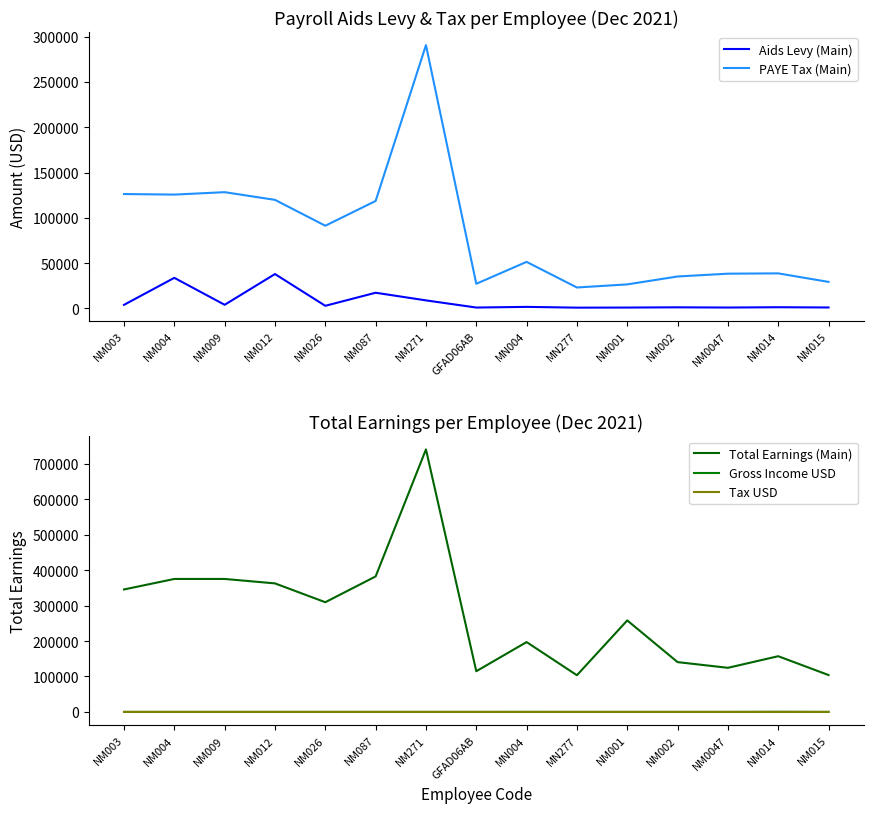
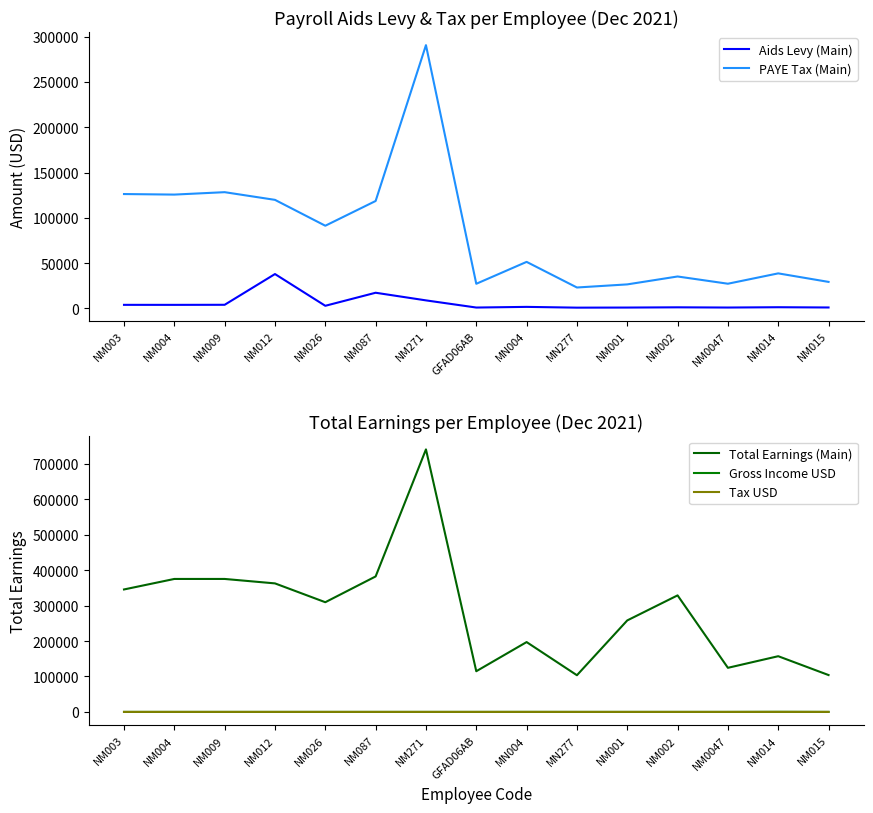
Payroll Aids Levy & Tax per Employee (Dec 2021), Aids Levy (Main), NM004: 30000 -> 0
Payroll Aids Levy & Tax per Employee (Dec 2021), PAYE Tax (Main), NM0047: 40000 -> 30000
Total Earnings per Employee (Dec 2021), Total Earnings (Main), NM002: 140000 -> 330000
